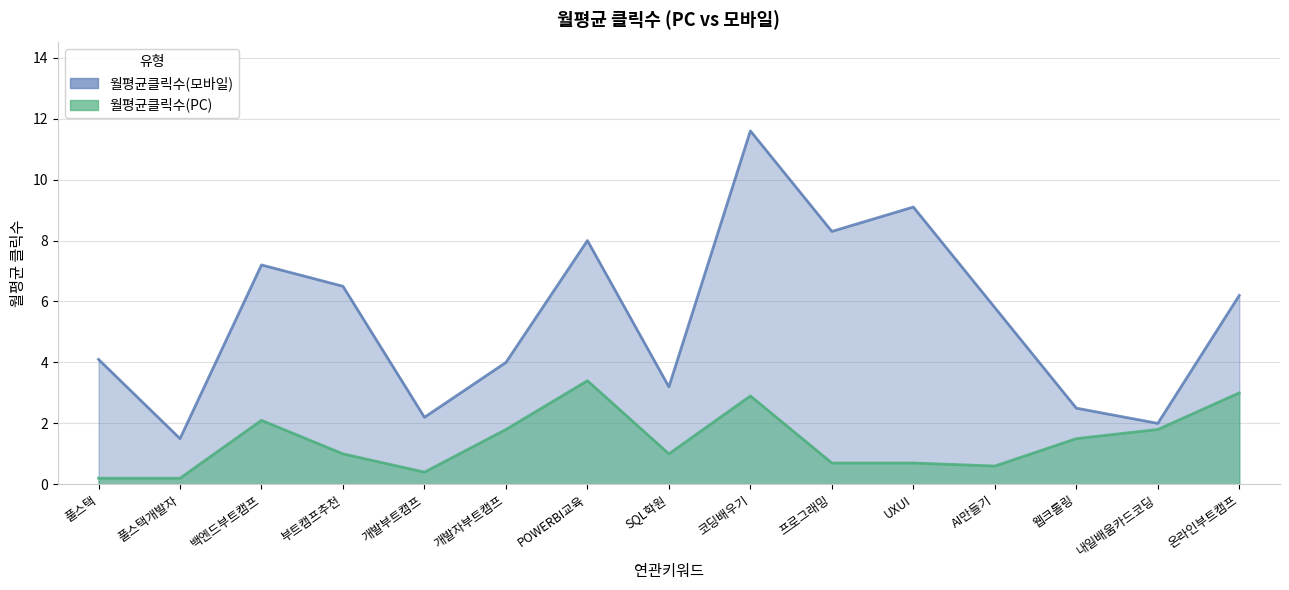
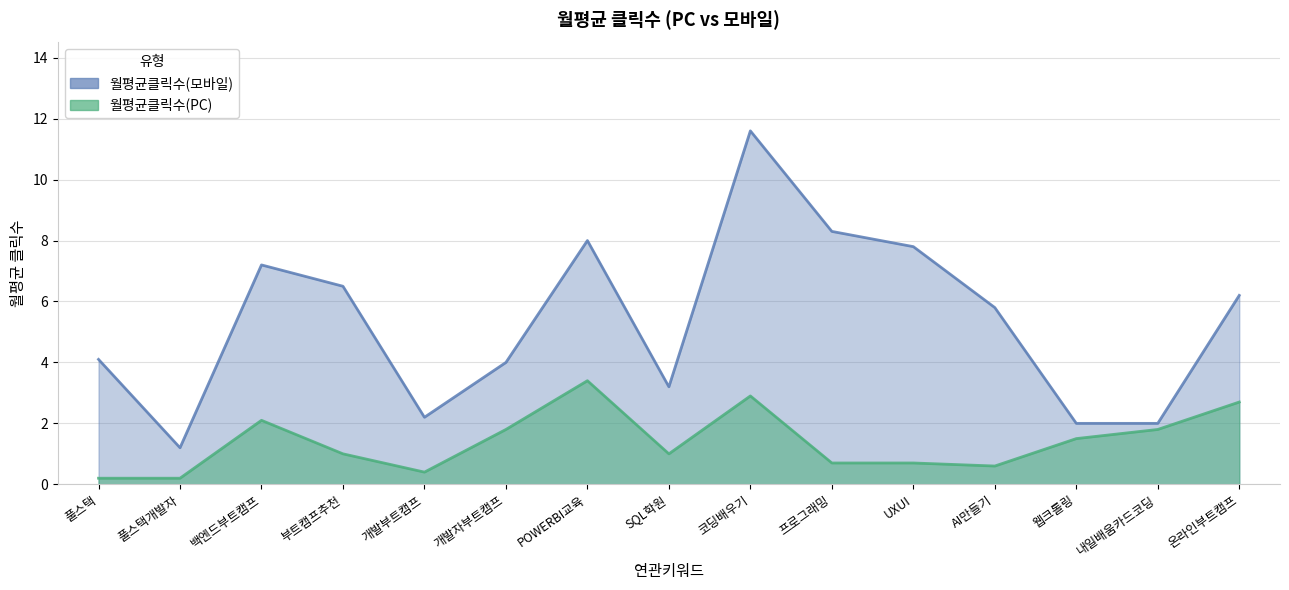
월평균클릭수(모바일), 풀스택개발자: 1.5 -> 1.2
월평균클릭수(모바일), UXUI: 9.1 -> 7.8
월평균클릭수(모바일), 웹크롤링: 2.5 -> 2.0
월평균클릭수(PC), 온라인부트캠프: 3.0 -> 2.7
